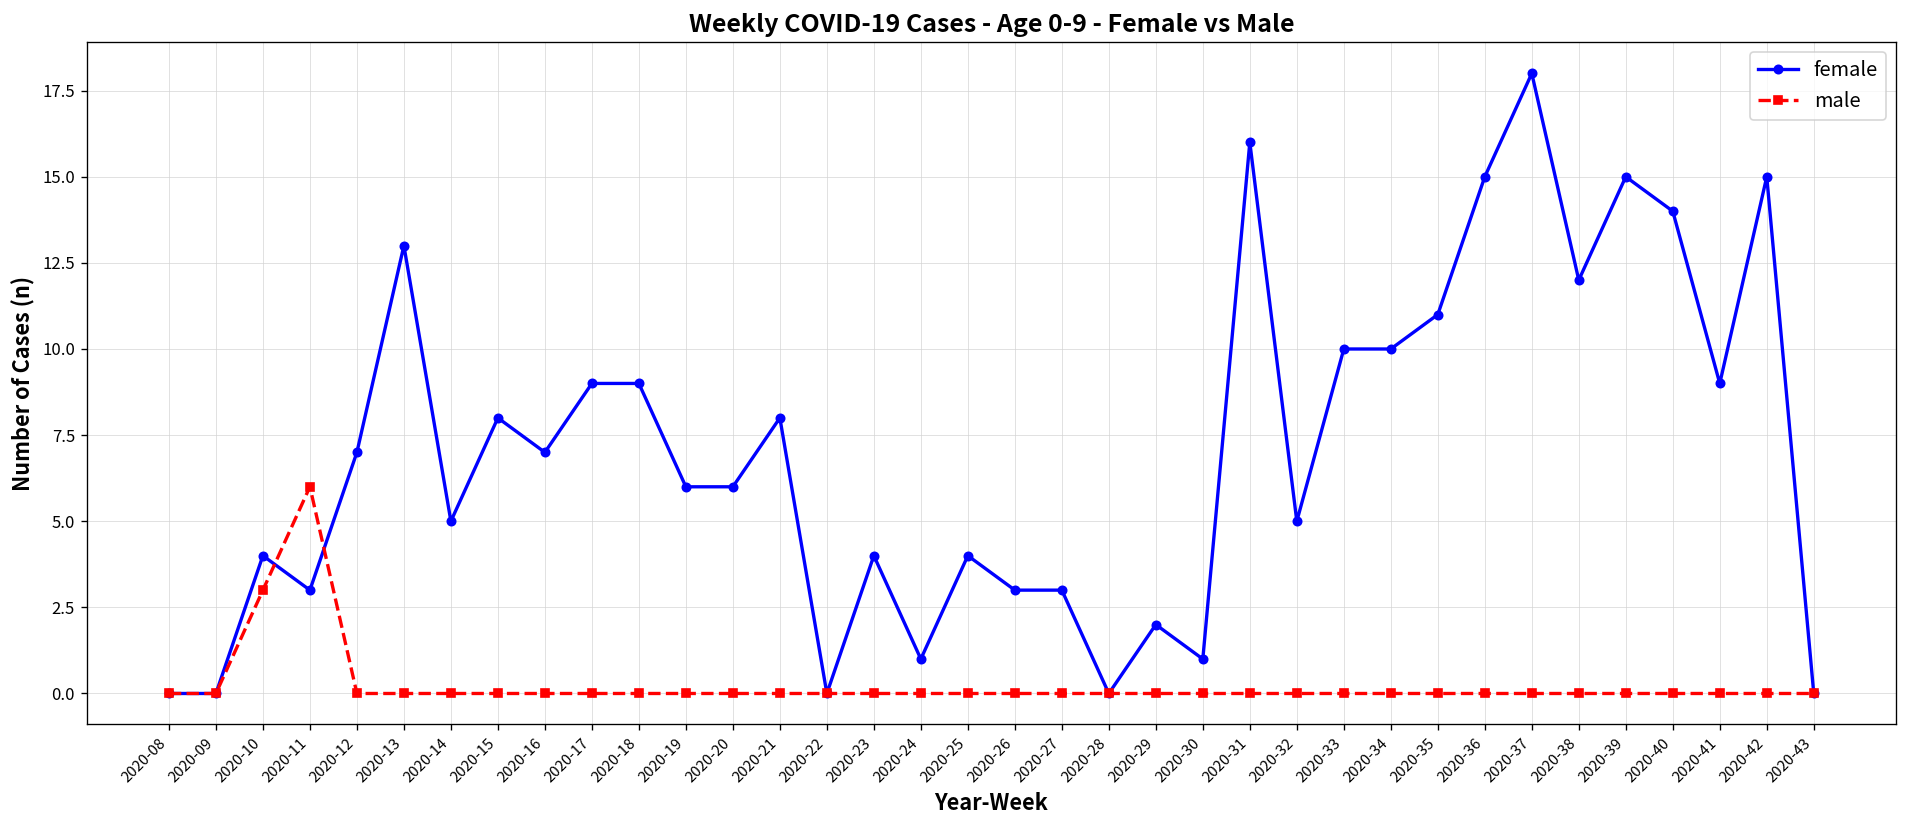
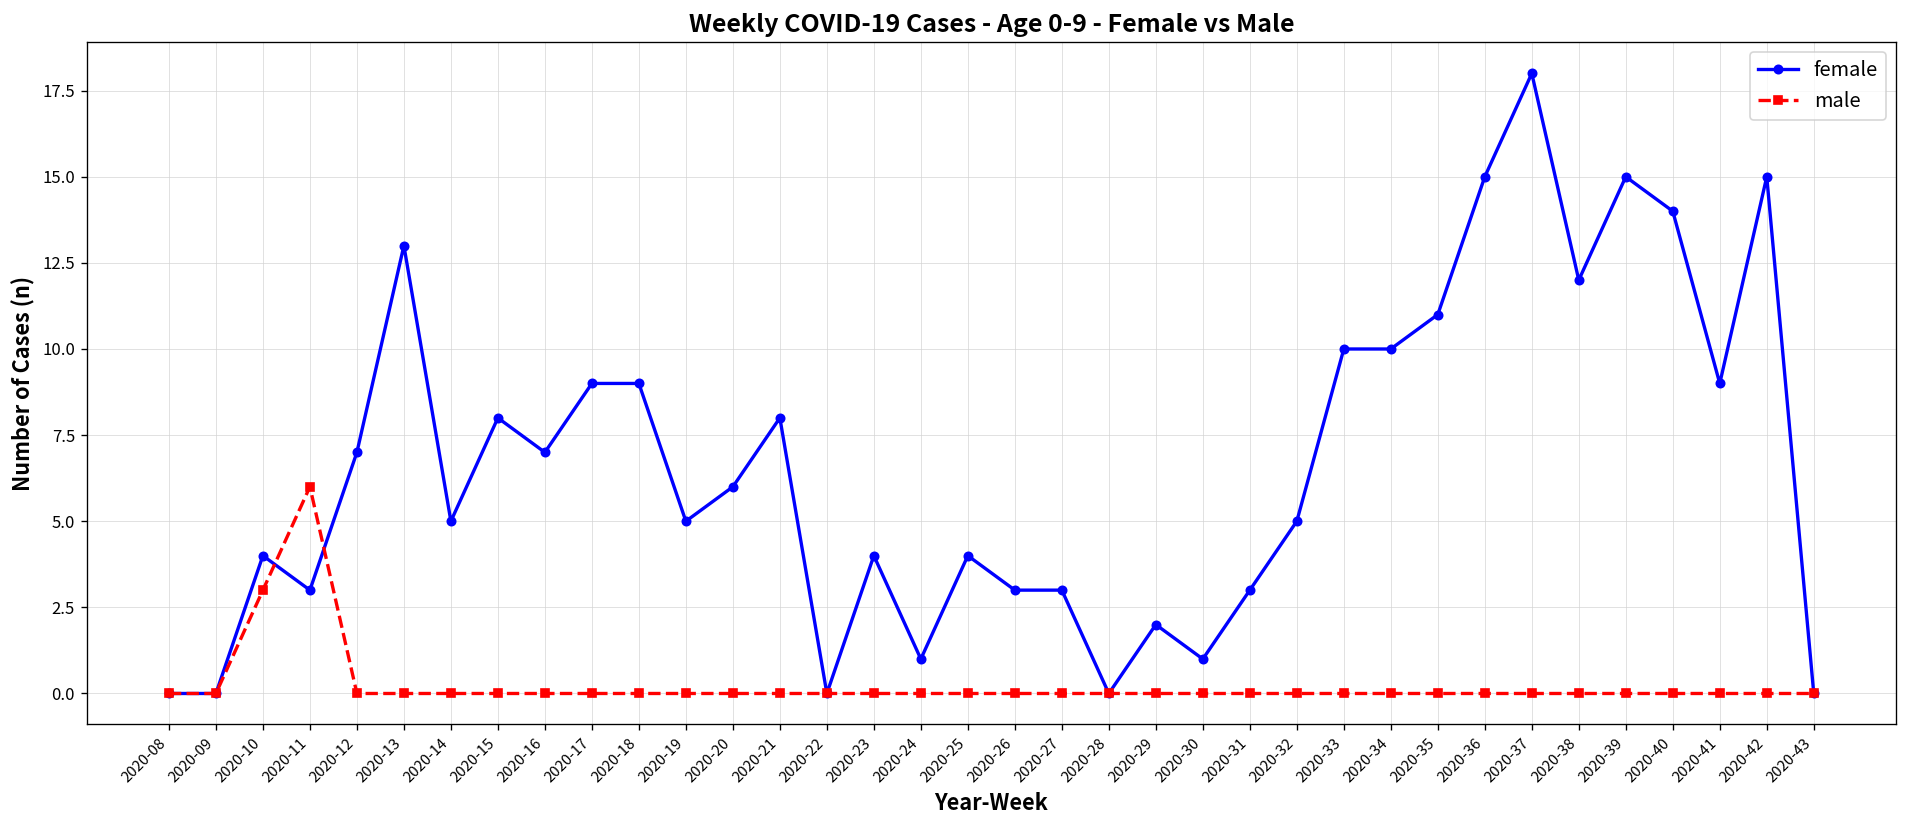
female, 2020-19: 6 -> 5
female, 2020-31: 16 -> 3
